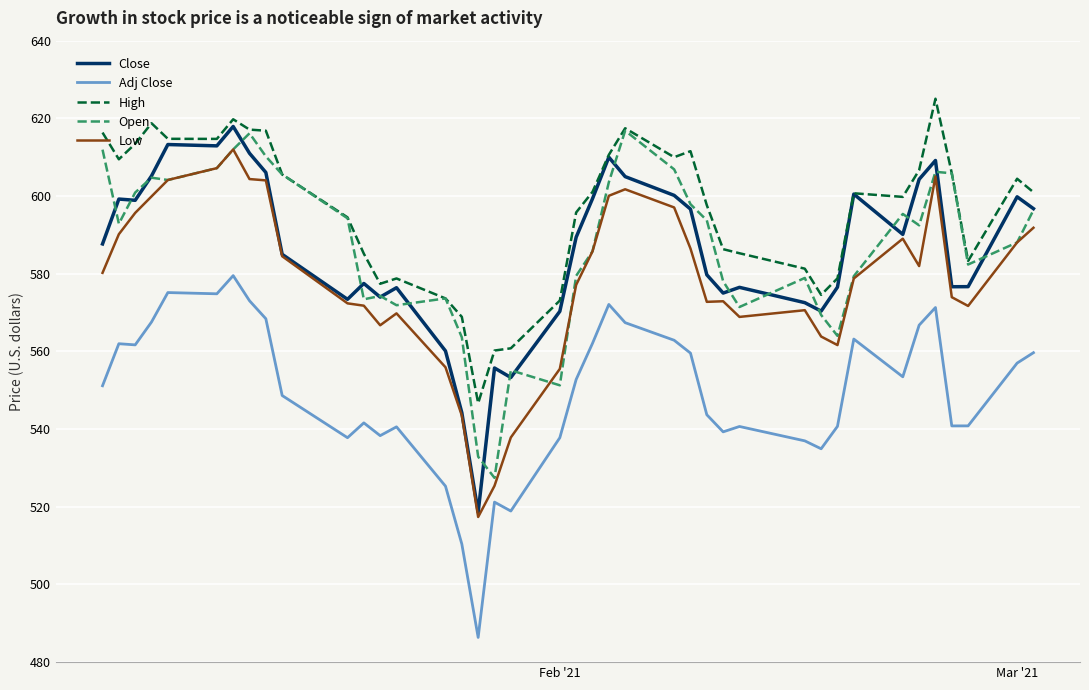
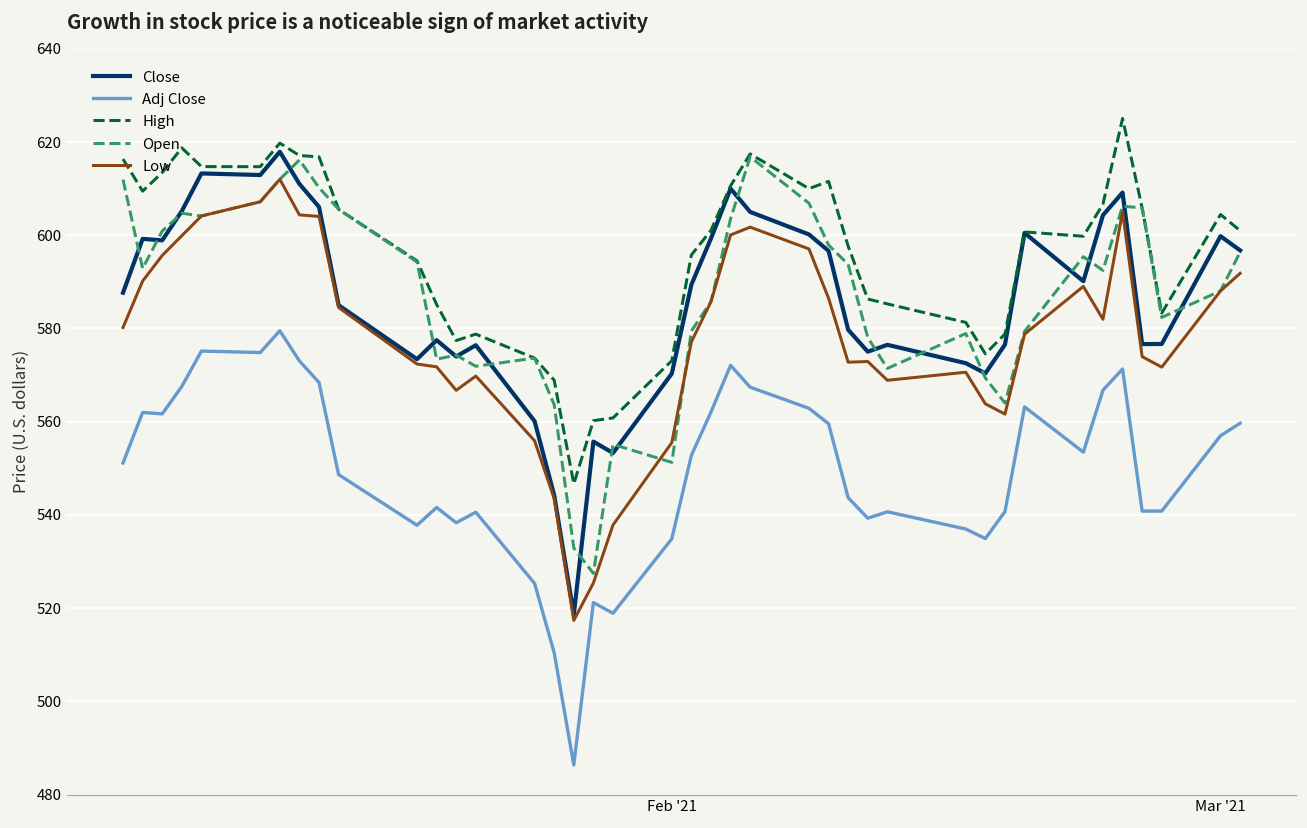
Adj Close, Feb '21: 538 -> 535
